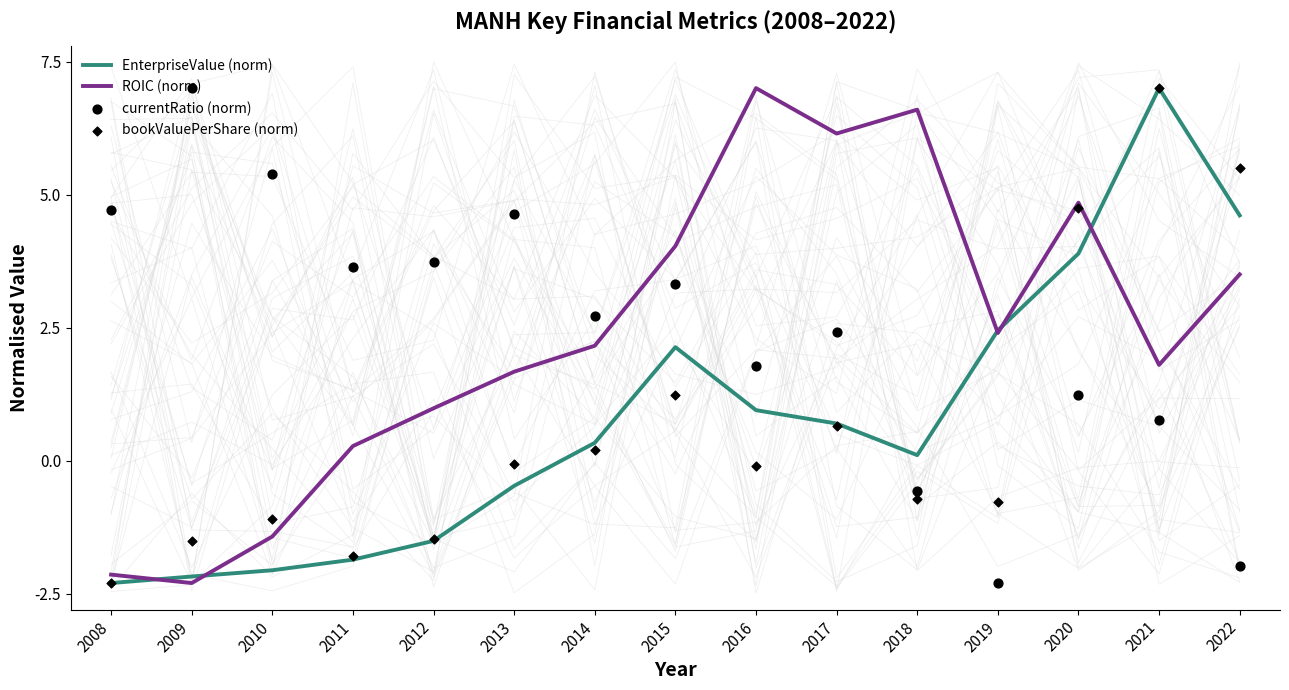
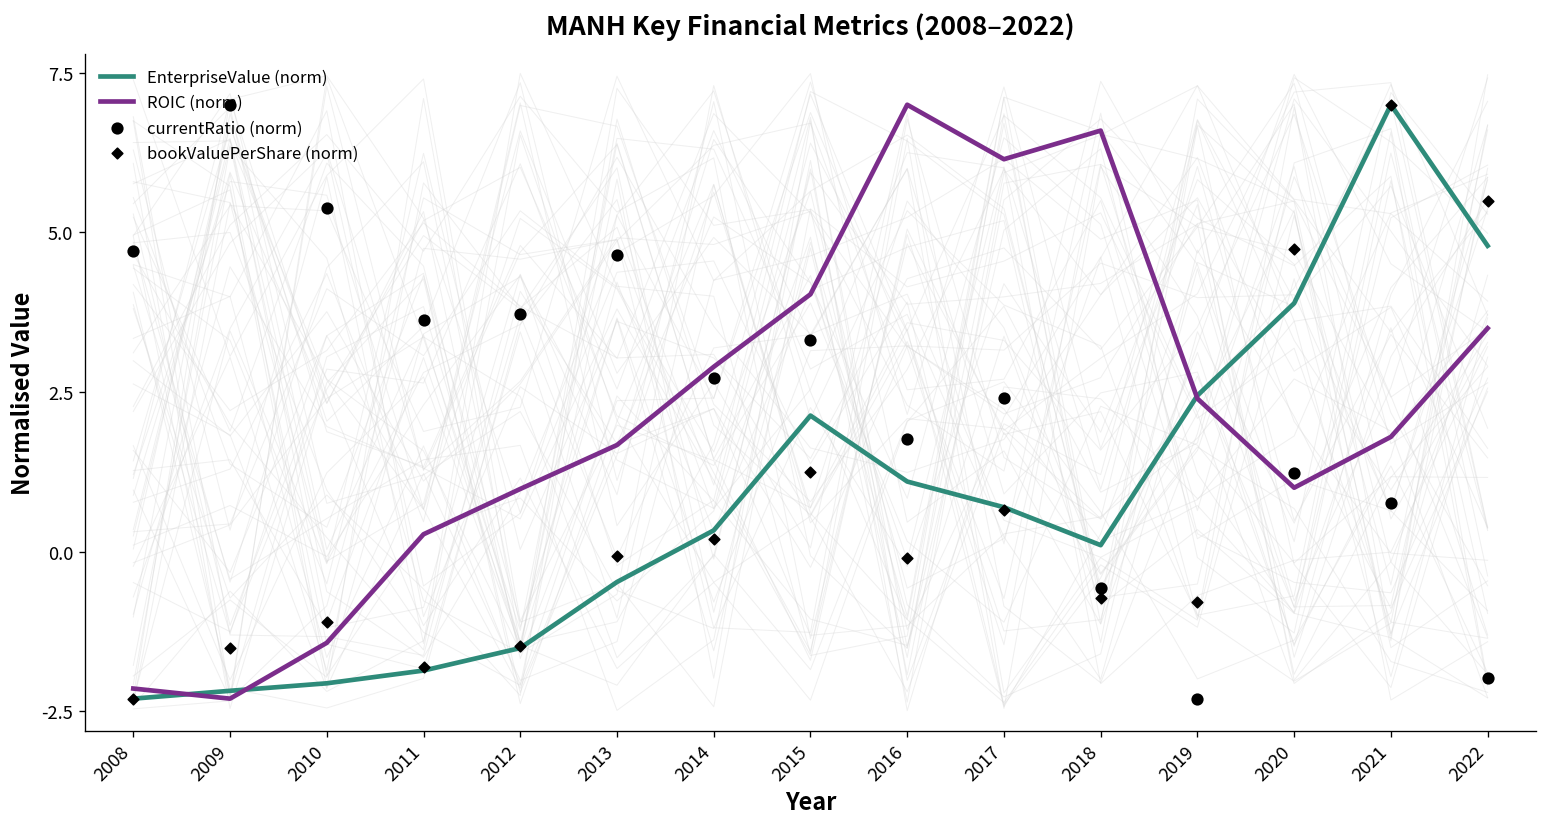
ROIC (norm), 2014: 2.2 -> 2.9
EnterpriseValue (norm), 2016: 0.9 -> 1.1
ROIC (norm), 2020: 4.8 -> 1.0
EnterpriseValue (norm), 2022: 4.6 -> 4.8
